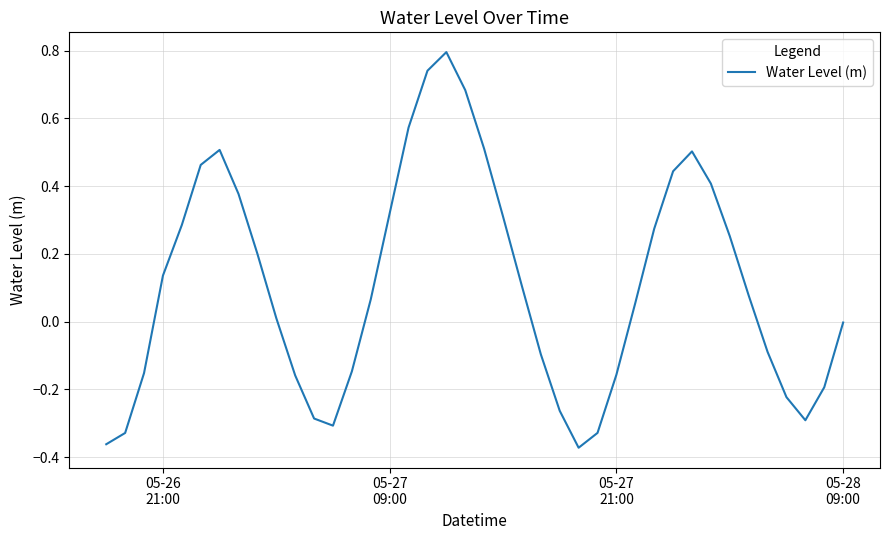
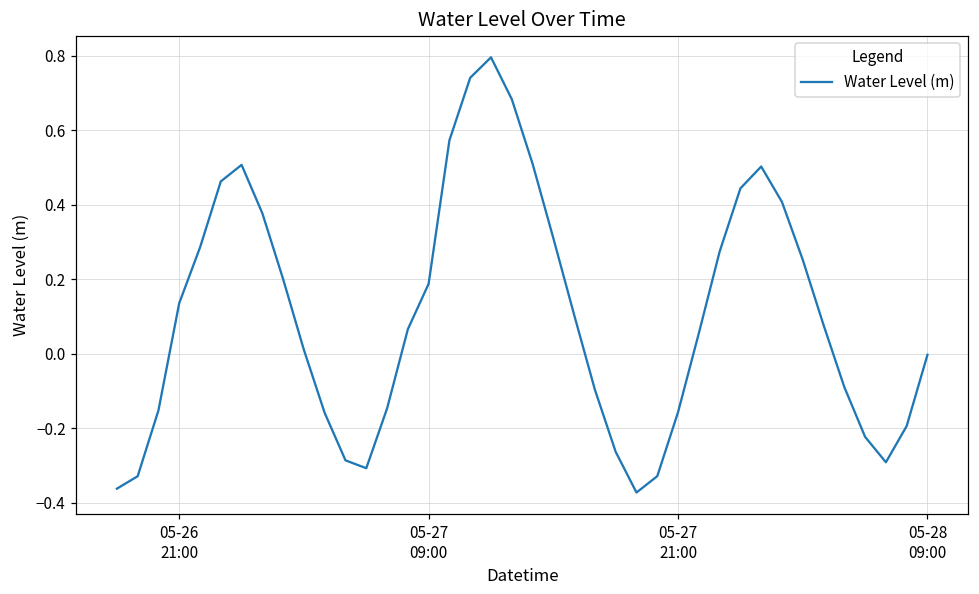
05-27 09:00: 0.32 -> 0.19
